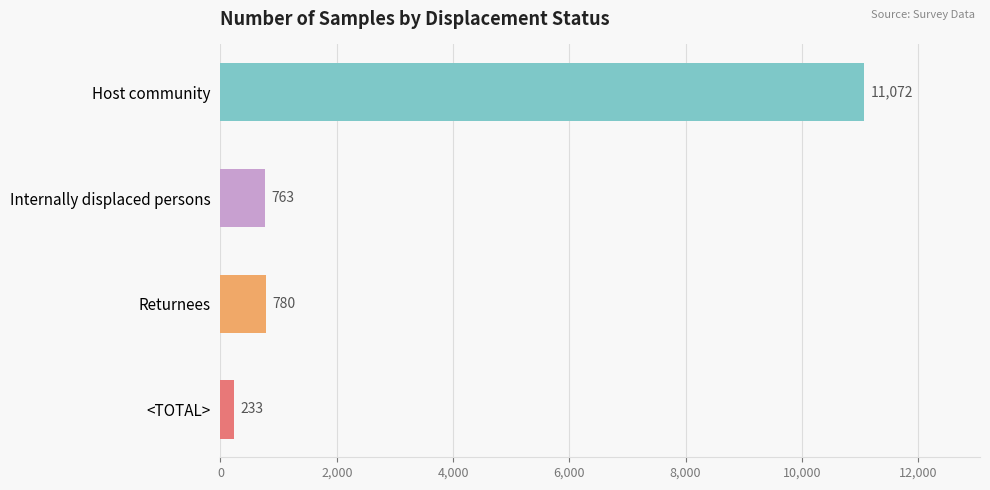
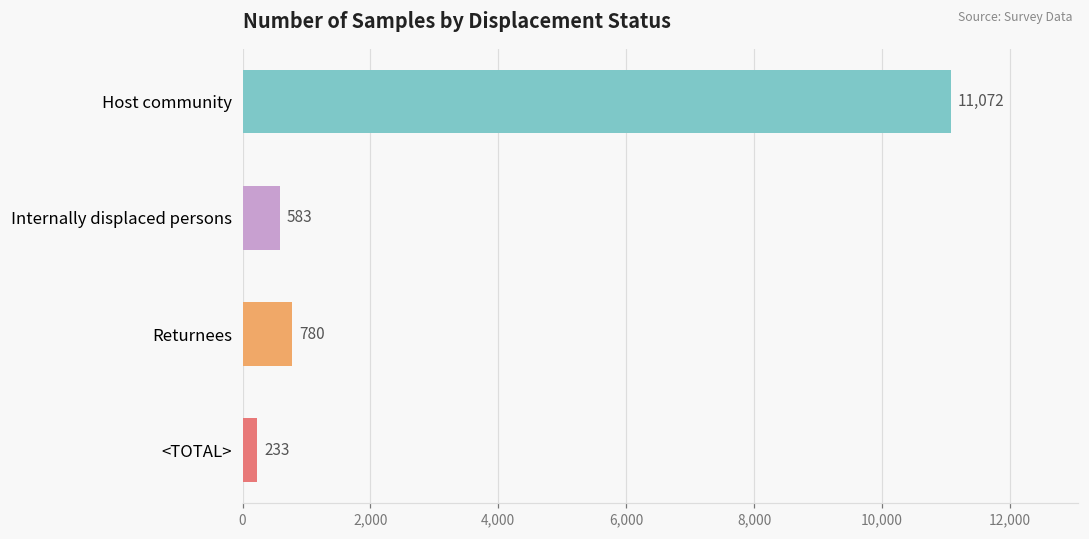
Internally displaced persons: 763 -> 583
